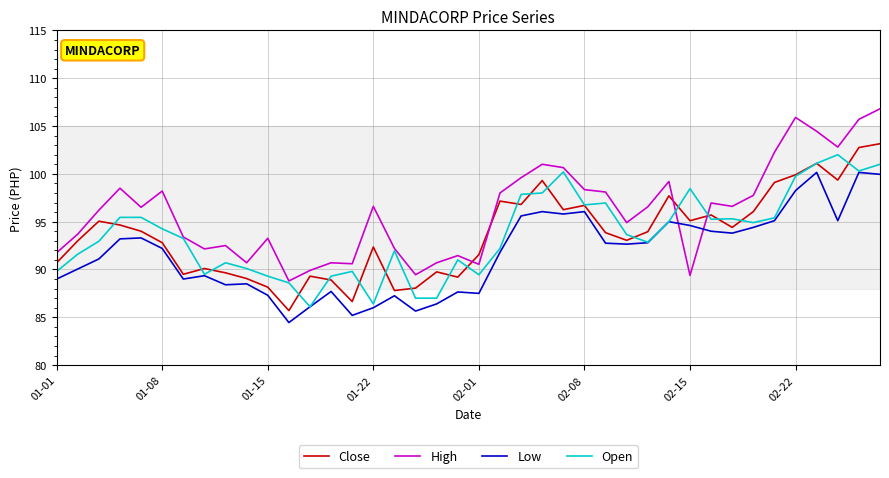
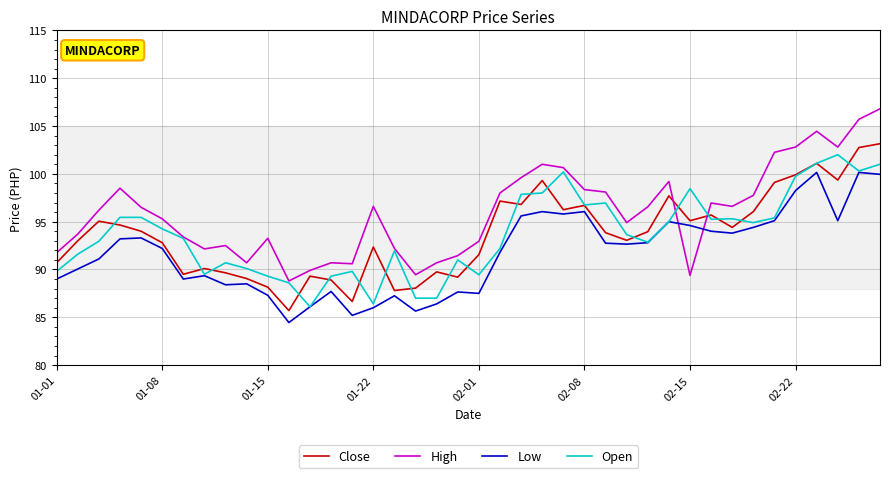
High, 01-08: 98 -> 95
High, 02-01: 91 -> 93
High, 02-22: 106 -> 103
